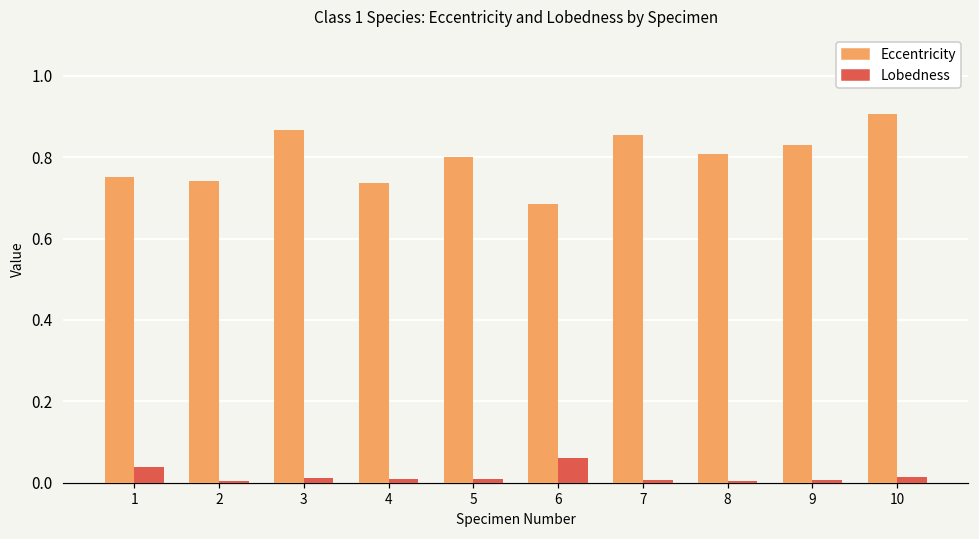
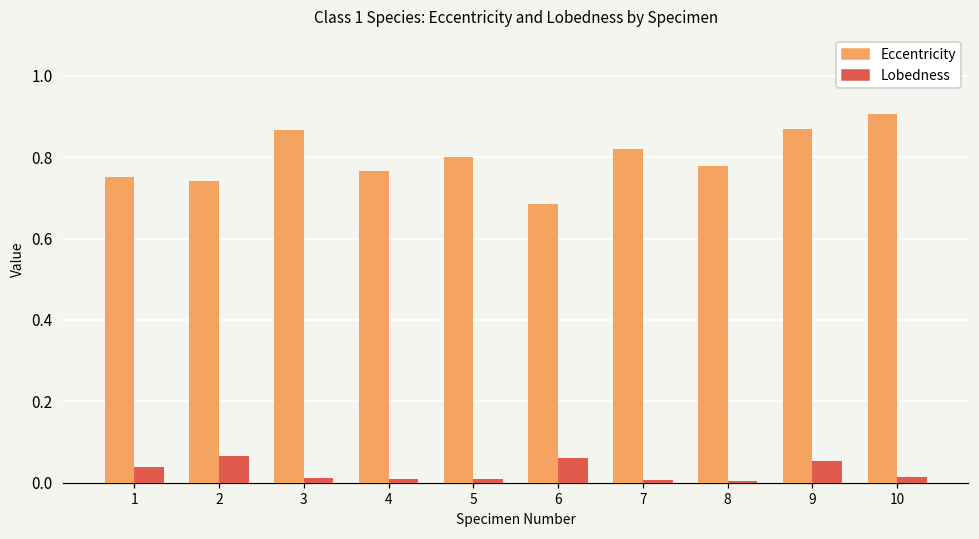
Lobedness, 2: 0.01 -> 0.07
Eccentricity, 4: 0.74 -> 0.77
Eccentricity, 7: 0.85 -> 0.82
Eccentricity, 8: 0.81 -> 0.78
Eccentricity, 9: 0.83 -> 0.87
Lobedness, 9: 0.01 -> 0.05
